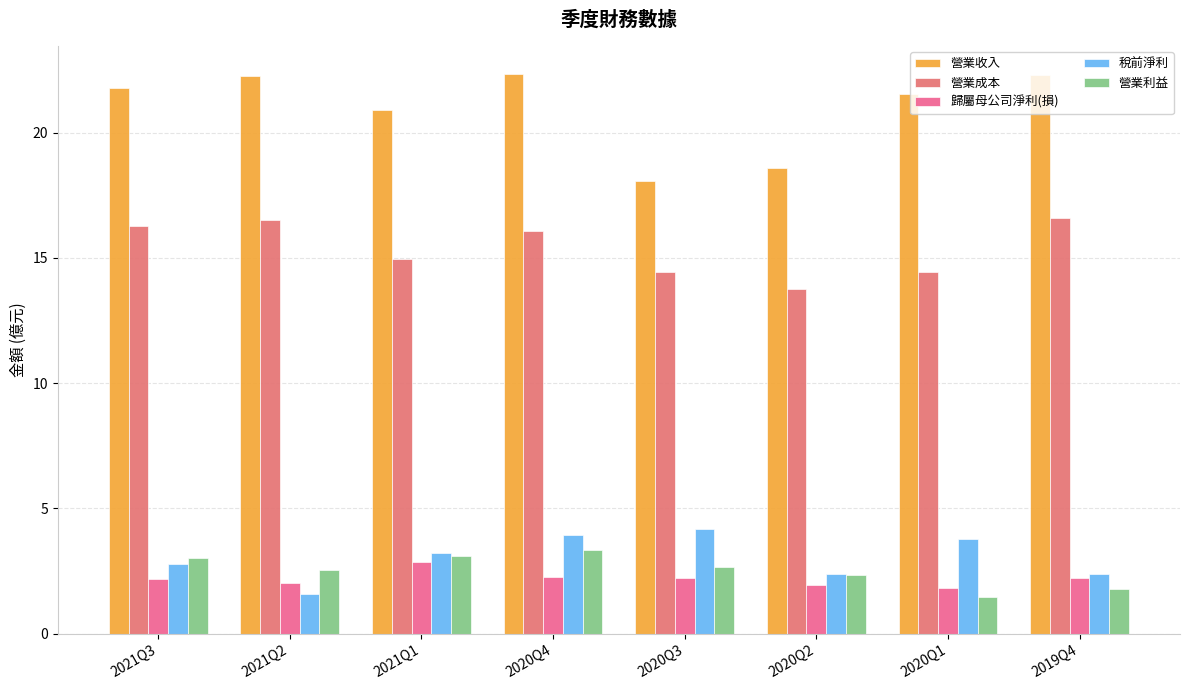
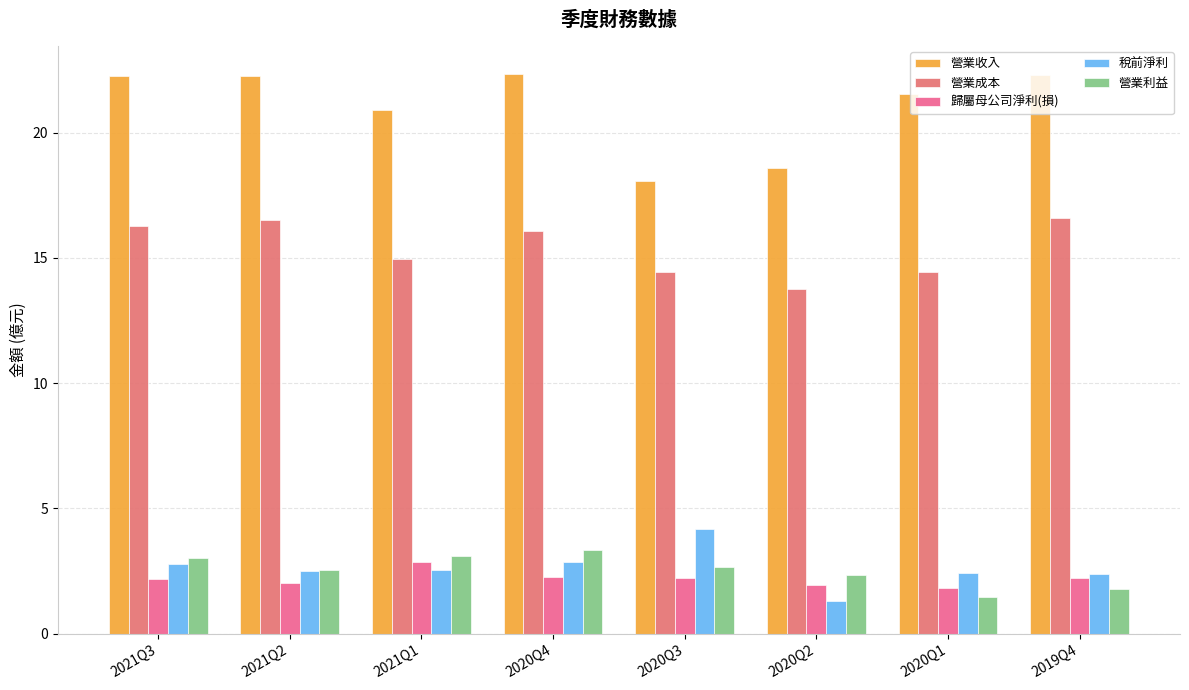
營業收入, 2021Q3: 21.8 -> 22.3
稅前淨利, 2021Q2: 1.6 -> 2.5
稅前淨利, 2021Q1: 3.2 -> 2.6
稅前淨利, 2020Q4: 3.9 -> 2.8
稅前淨利, 2020Q2: 2.4 -> 1.3
稅前淨利, 2020Q1: 3.8 -> 2.4
